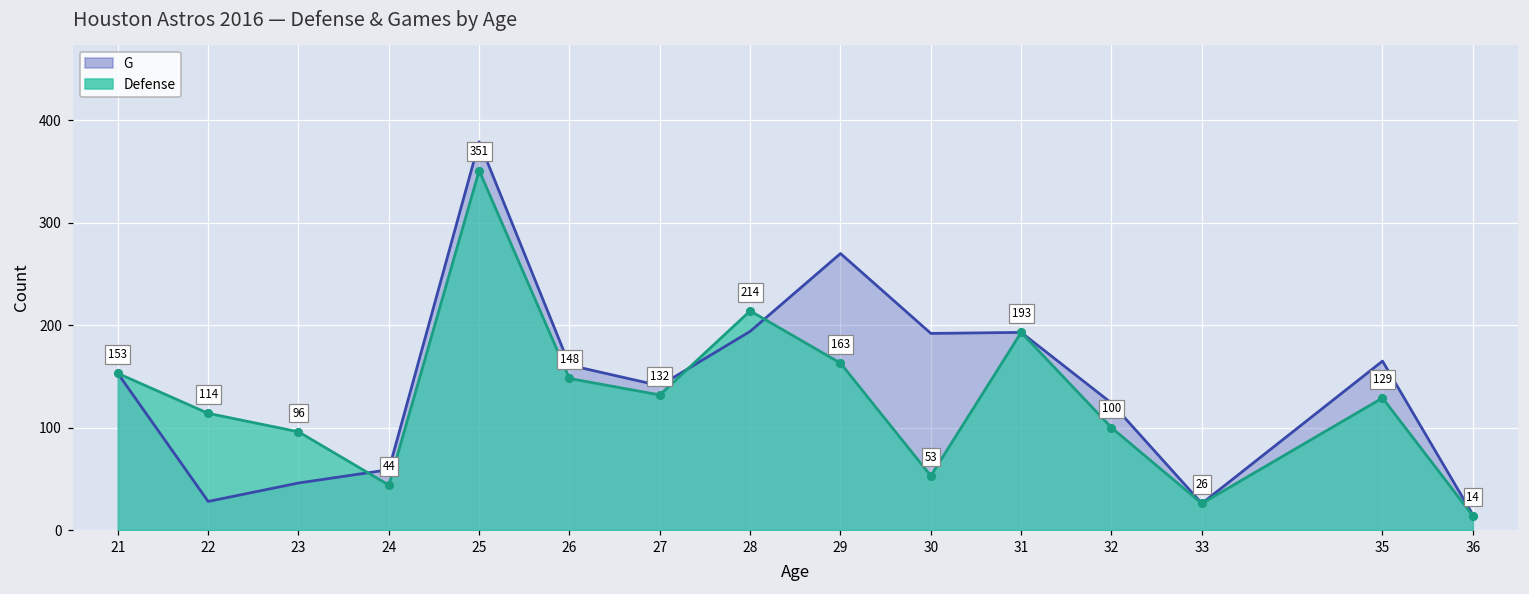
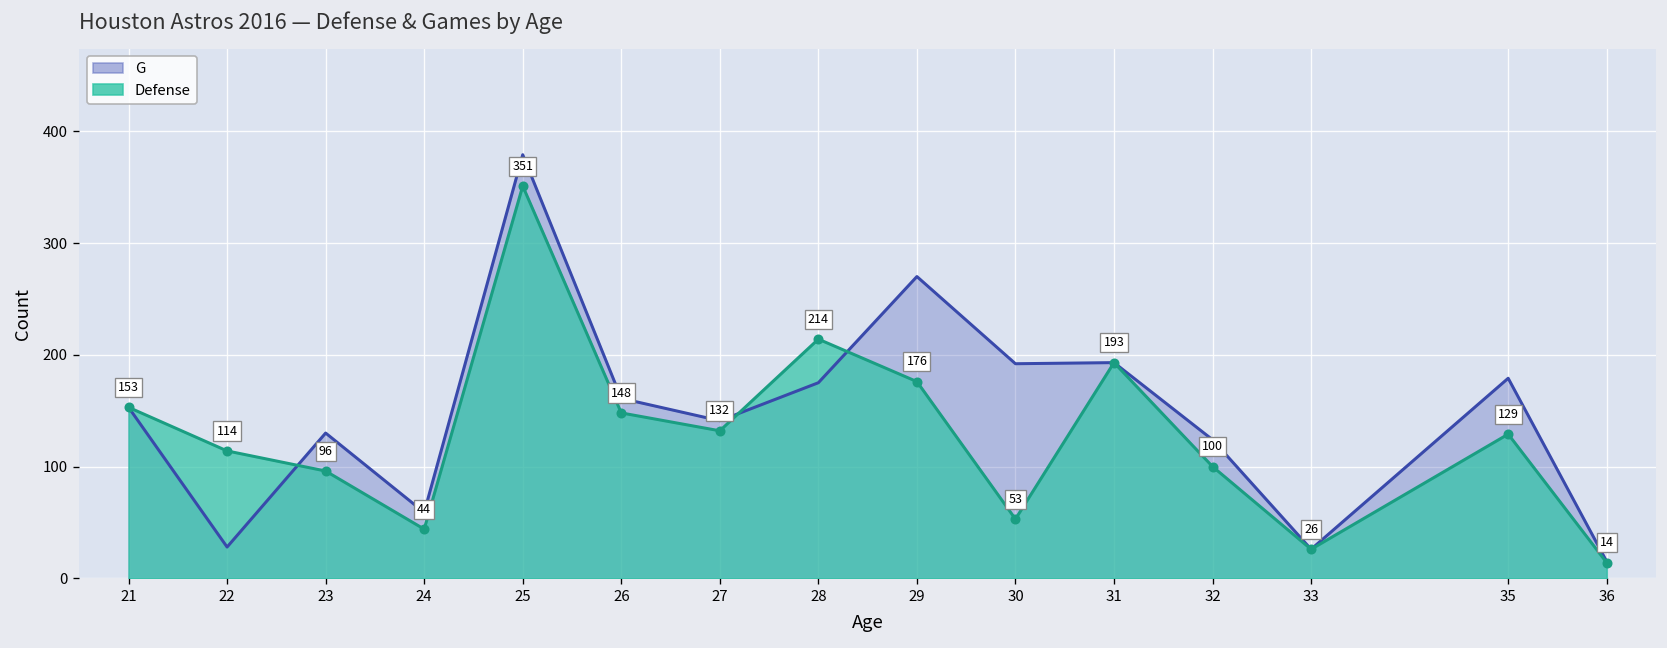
G, 23: 50 -> 130
G, 28: 190 -> 180
Defense, 29: 163 -> 176
G, 35: 170 -> 180
